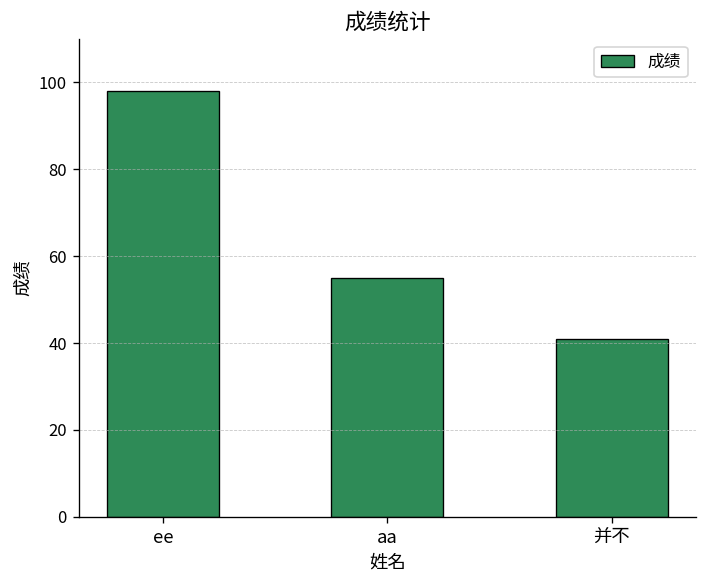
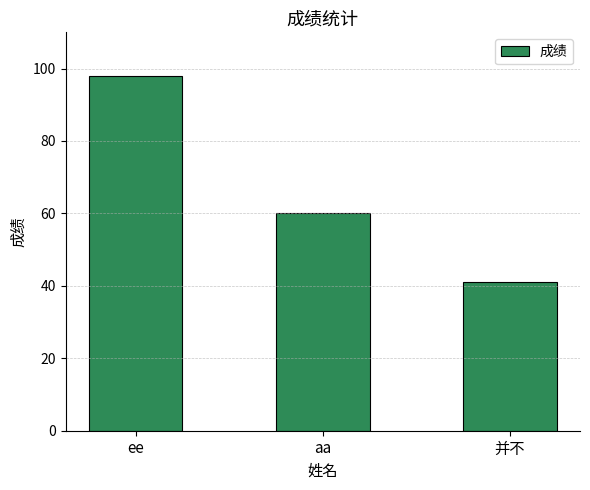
aa: 55 -> 60
